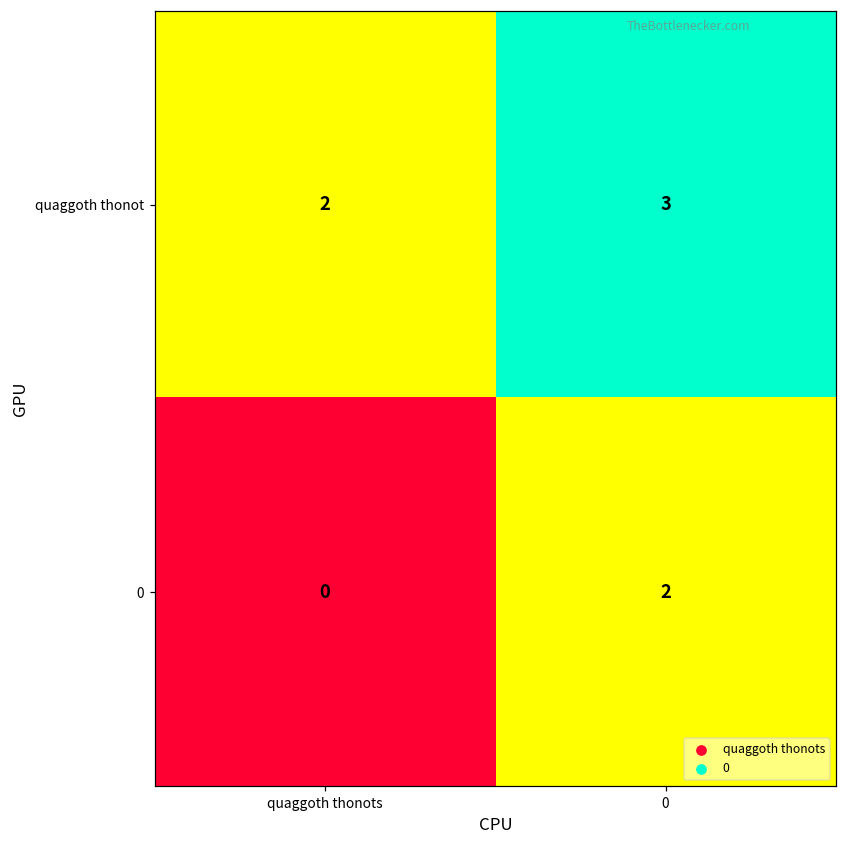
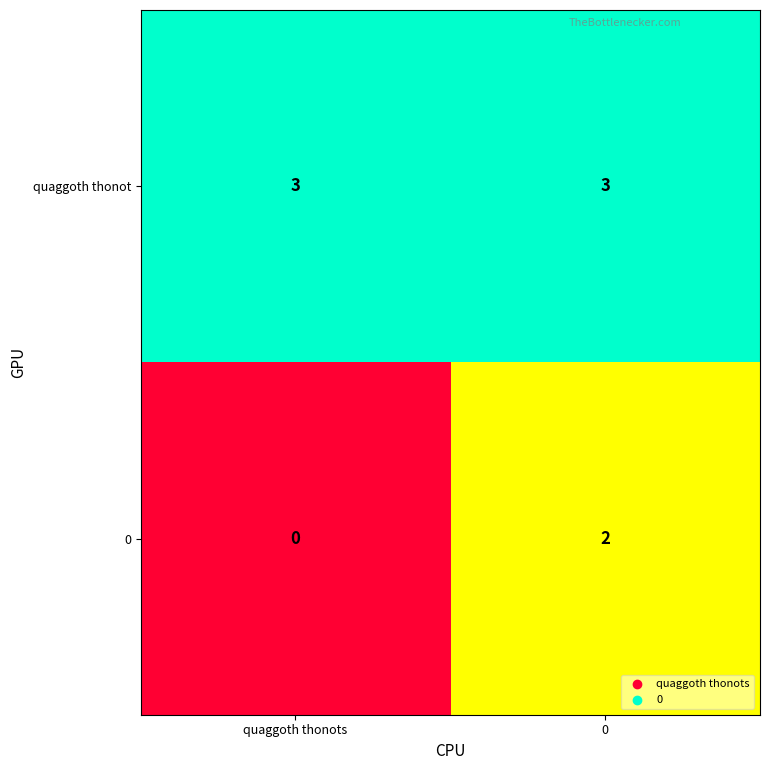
quaggoth thonot, quaggoth thonots: 2 -> 3
